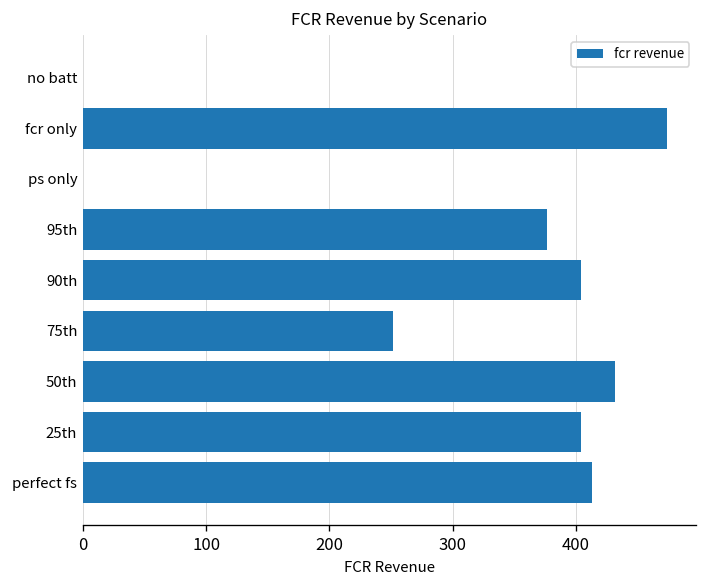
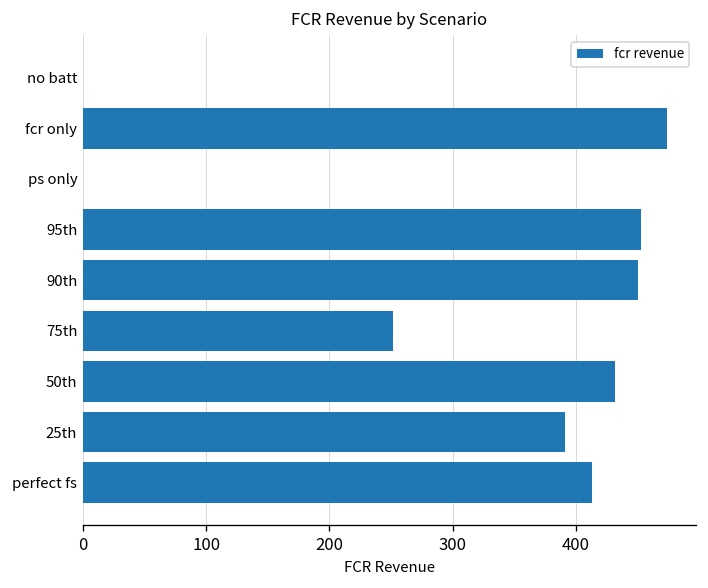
95th: 376 -> 453
90th: 404 -> 450
25th: 404 -> 391
